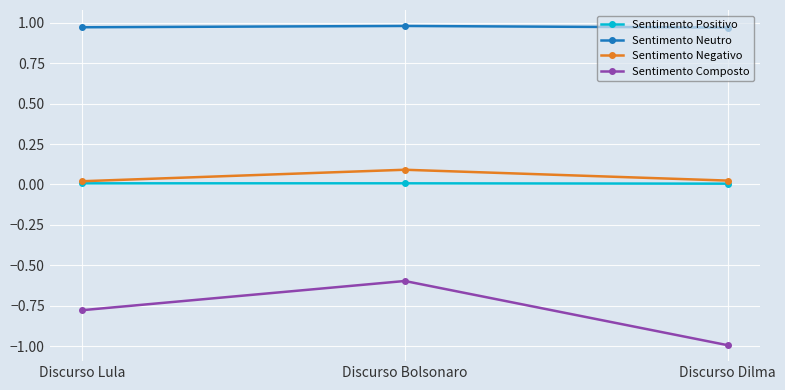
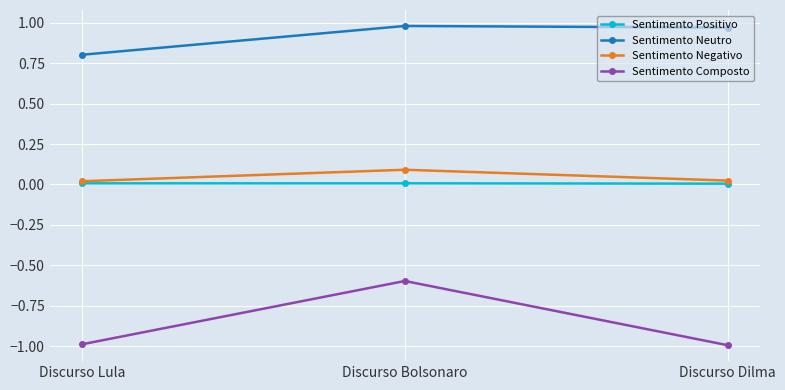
Sentimento Neutro, Discurso Lula: 0.97 -> 0.80
Sentimento Composto, Discurso Lula: -0.78 -> -0.99
